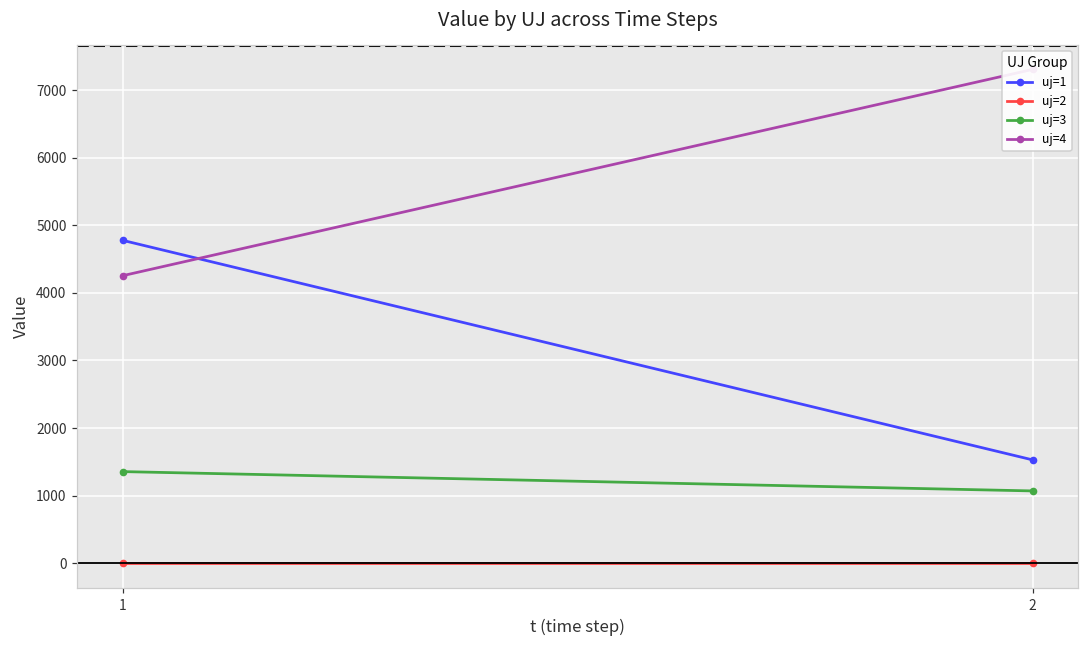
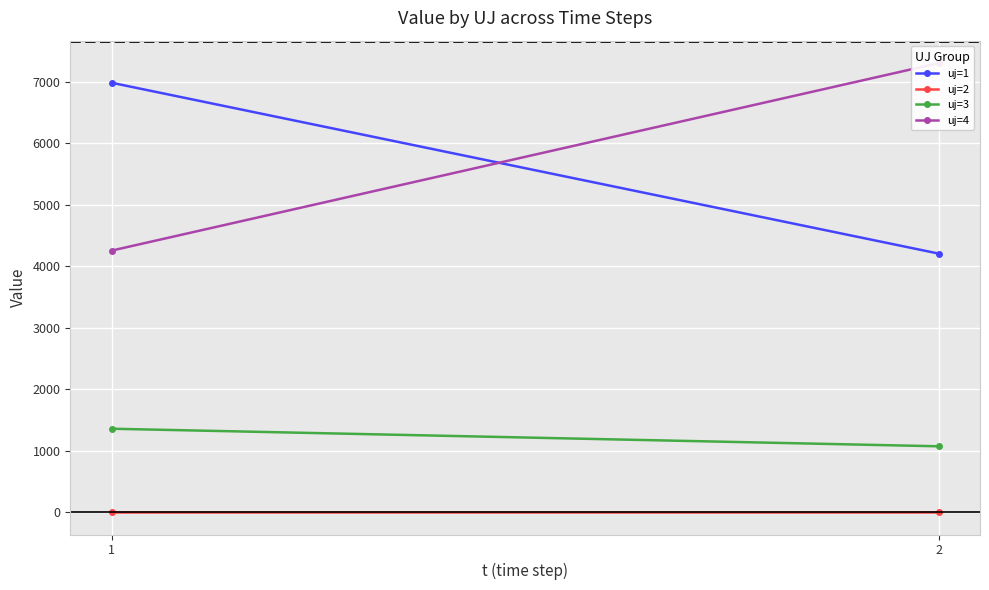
uj=1, 1: 4800 -> 7000
uj=1, 2: 1500 -> 4200
